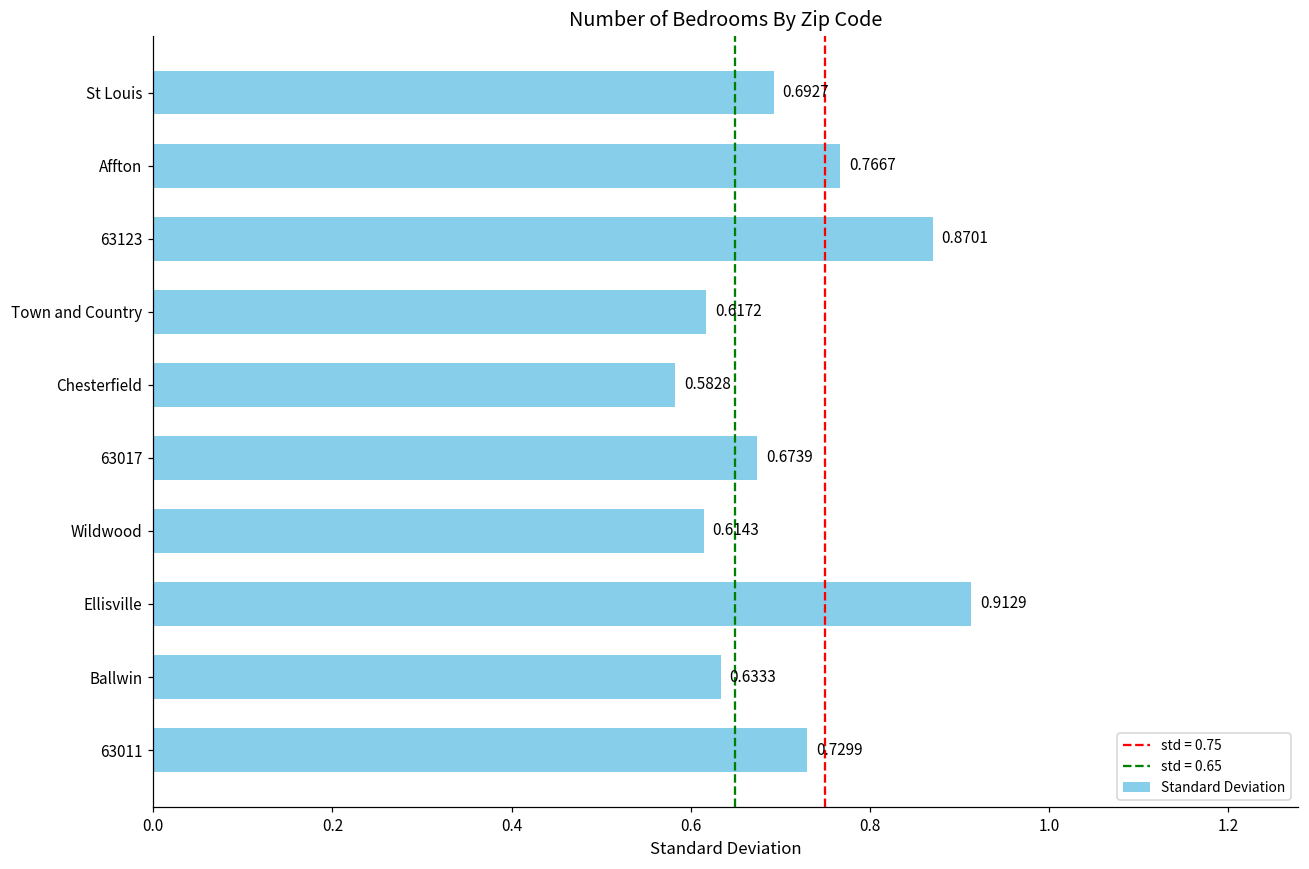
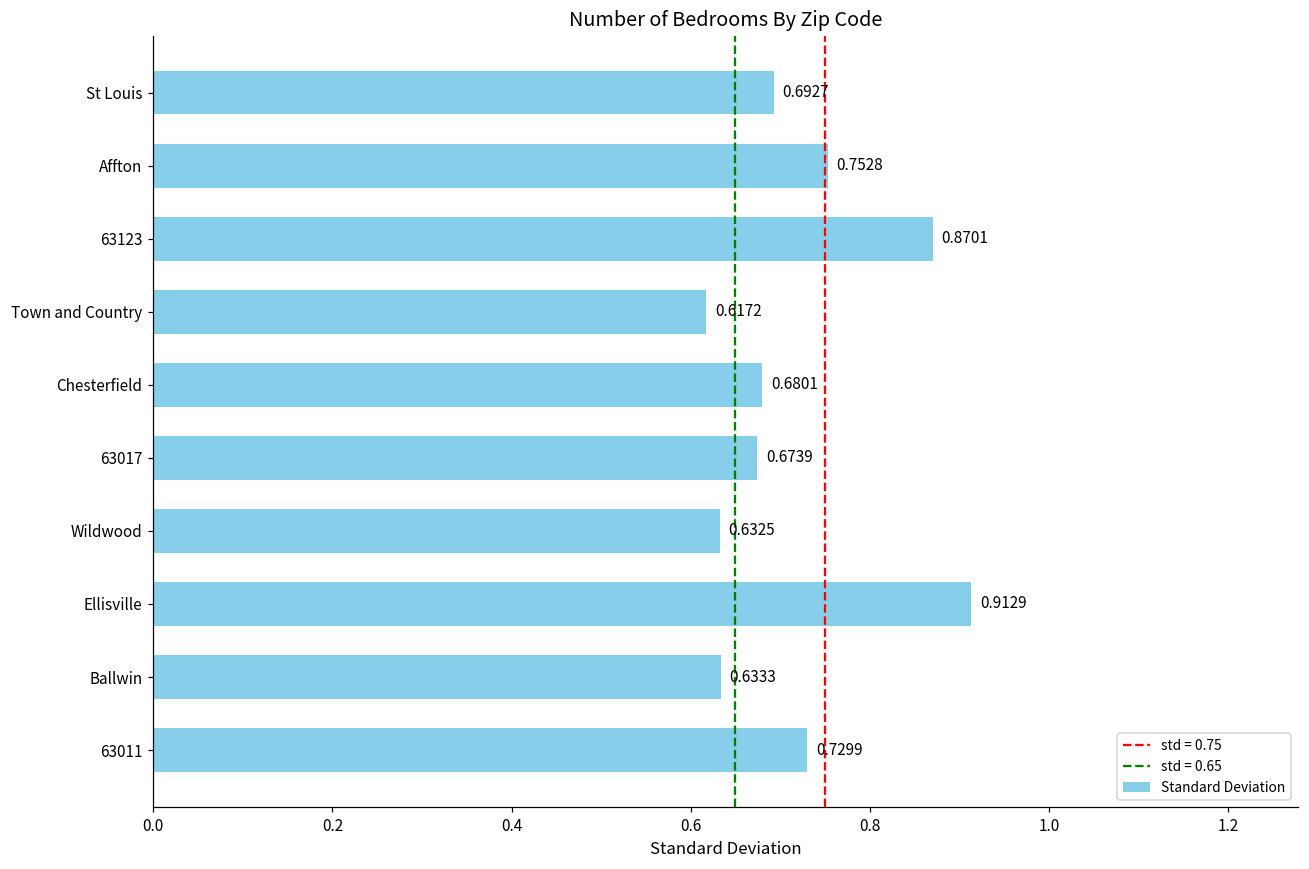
Affton: 0.7667 -> 0.7528
Chesterfield: 0.5828 -> 0.6801
Wildwood: 0.6143 -> 0.6325
